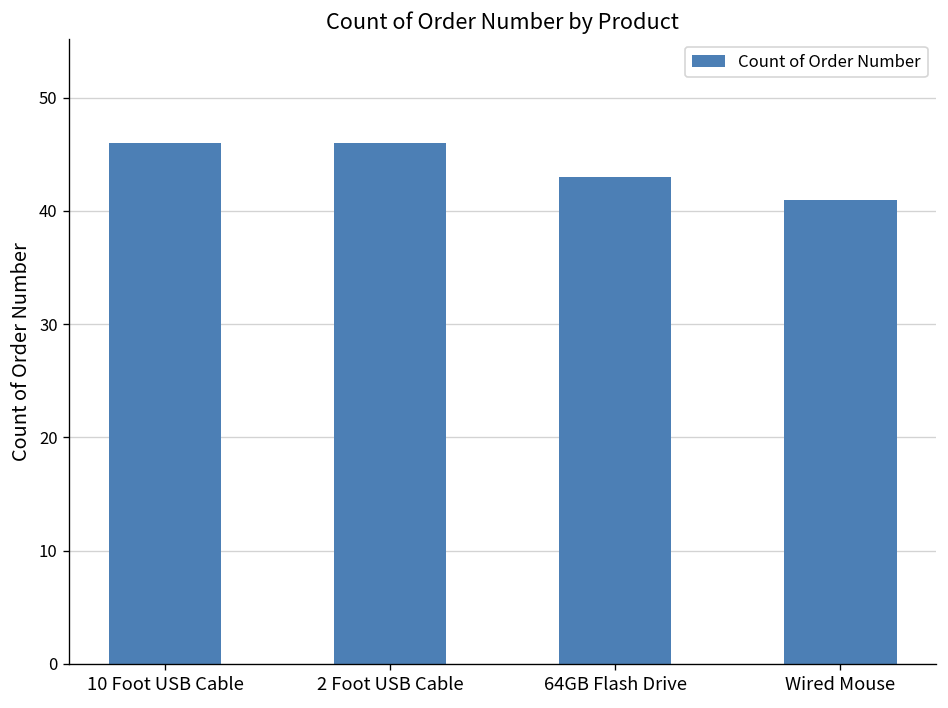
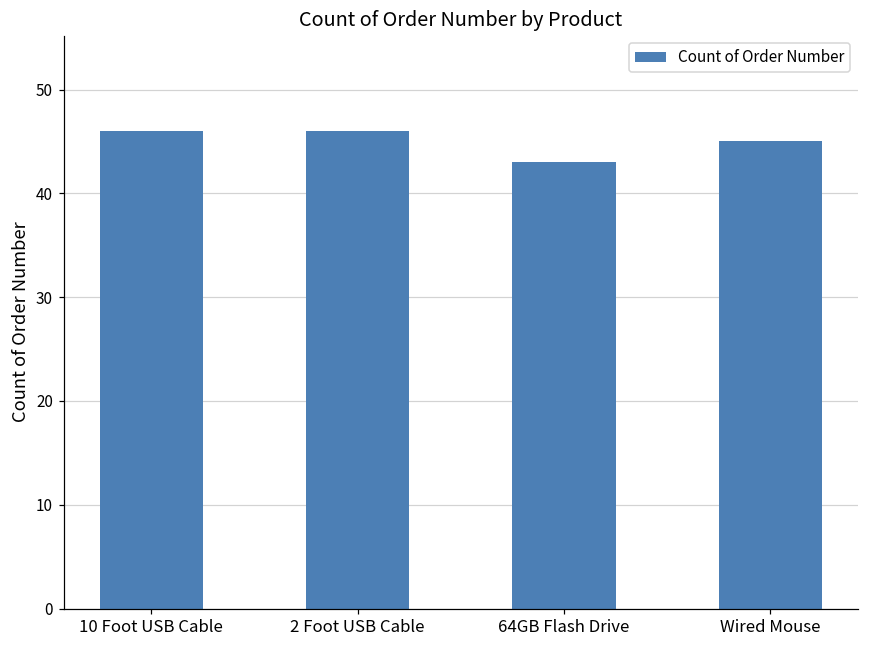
Wired Mouse: 41 -> 45
